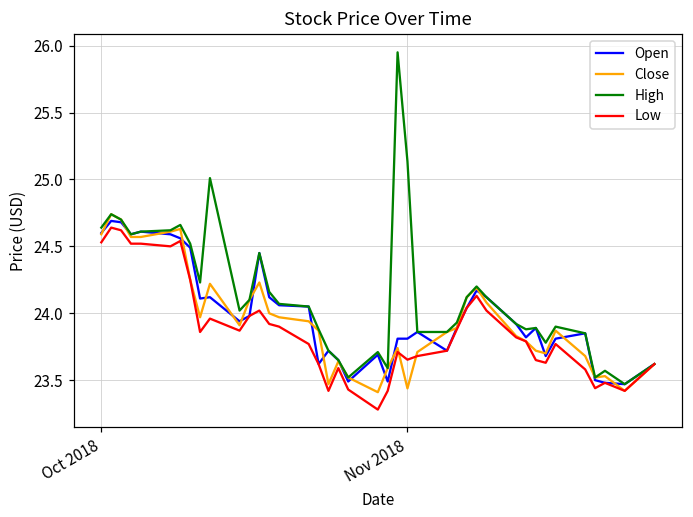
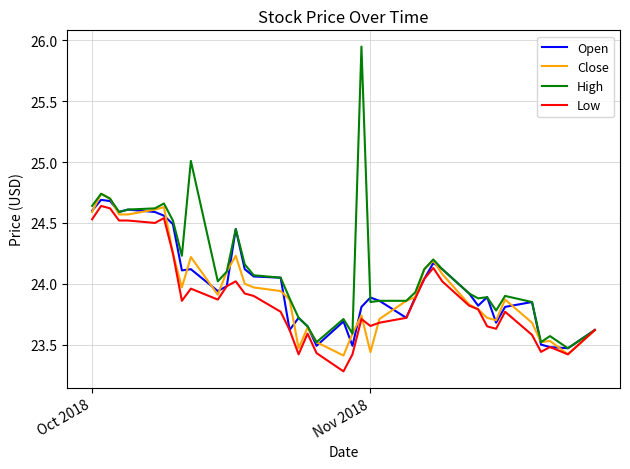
Open, Nov 2018: 23.81 -> 23.89
High, Nov 2018: 25.13 -> 23.85
